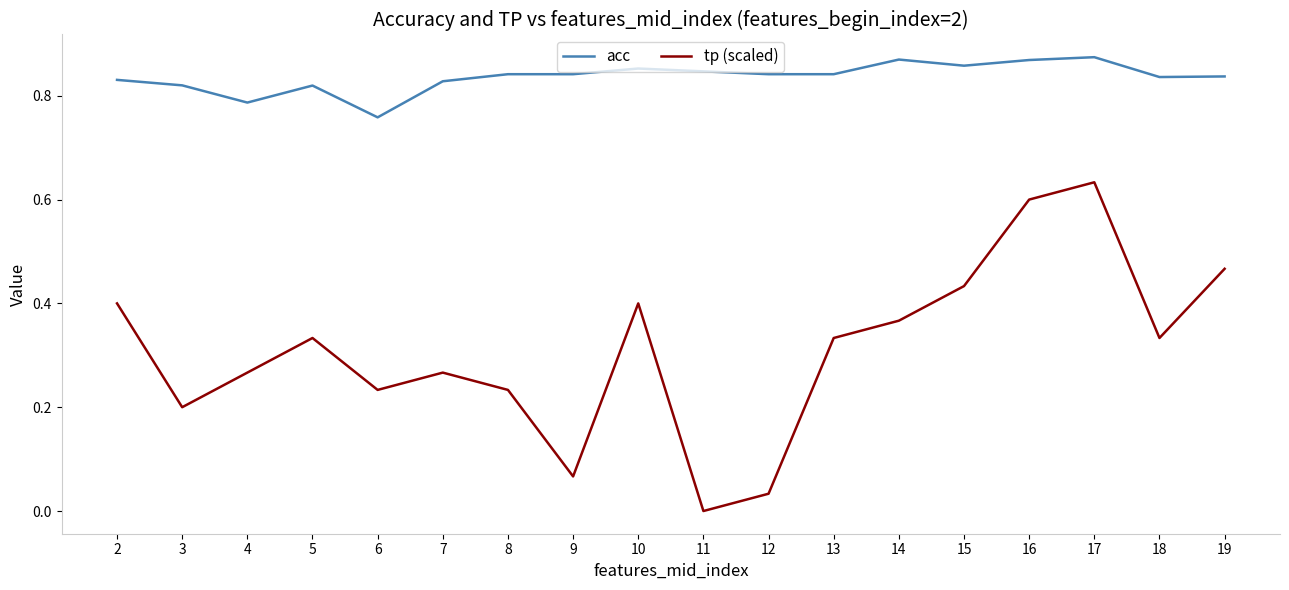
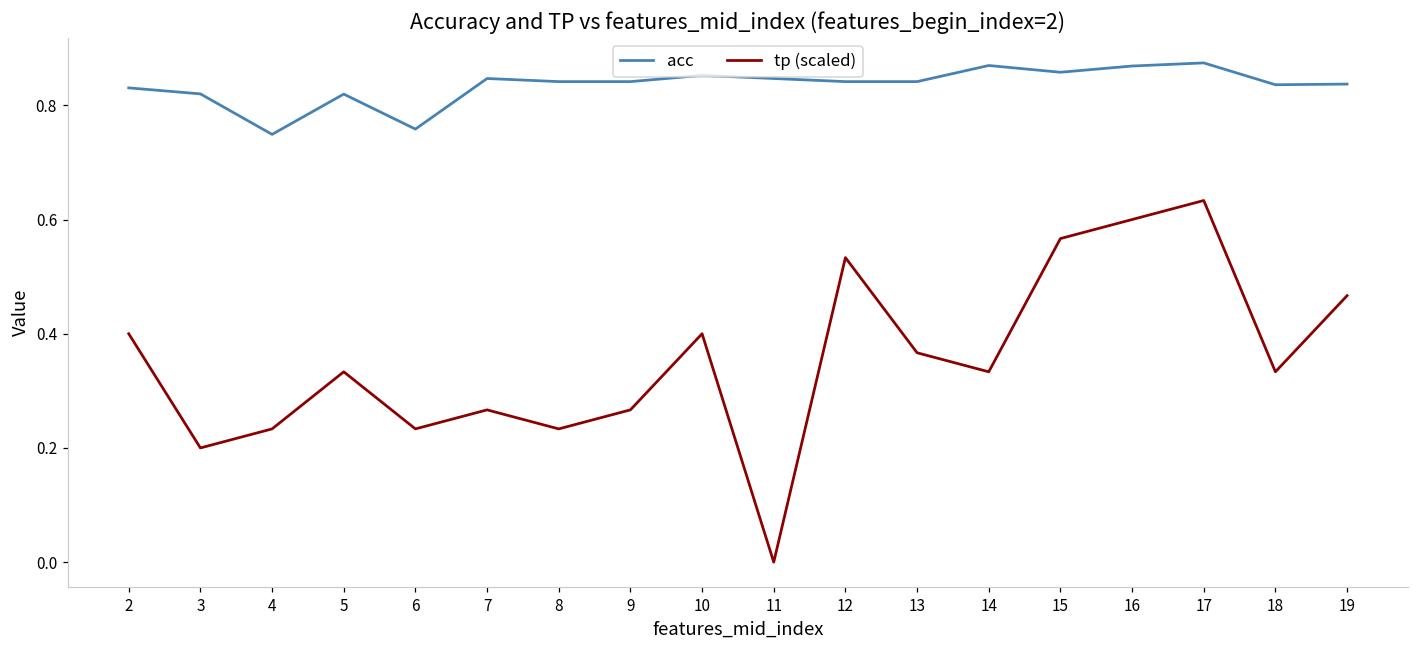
acc, 4: 0.79 -> 0.75
tp (scaled), 4: 0.27 -> 0.23
acc, 7: 0.83 -> 0.85
tp (scaled), 9: 0.07 -> 0.27
tp (scaled), 12: 0.03 -> 0.53
tp (scaled), 13: 0.33 -> 0.37
tp (scaled), 14: 0.37 -> 0.33
tp (scaled), 15: 0.43 -> 0.57
